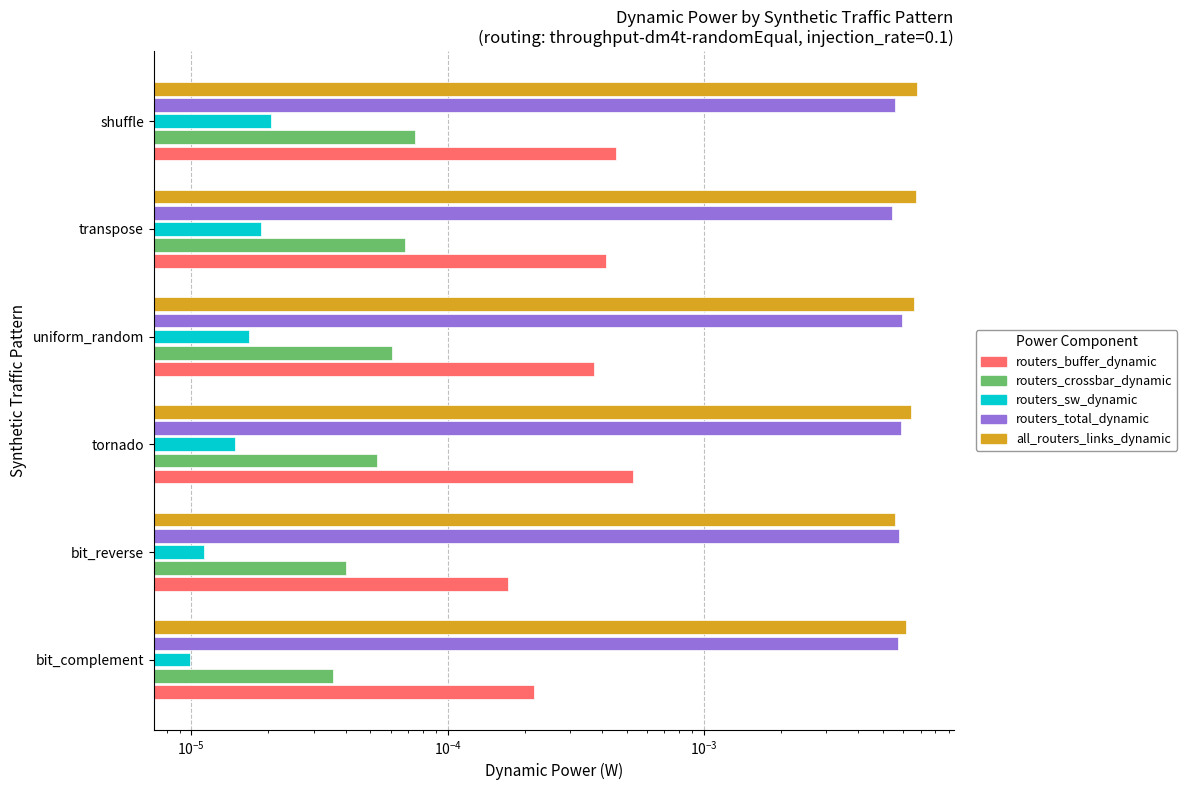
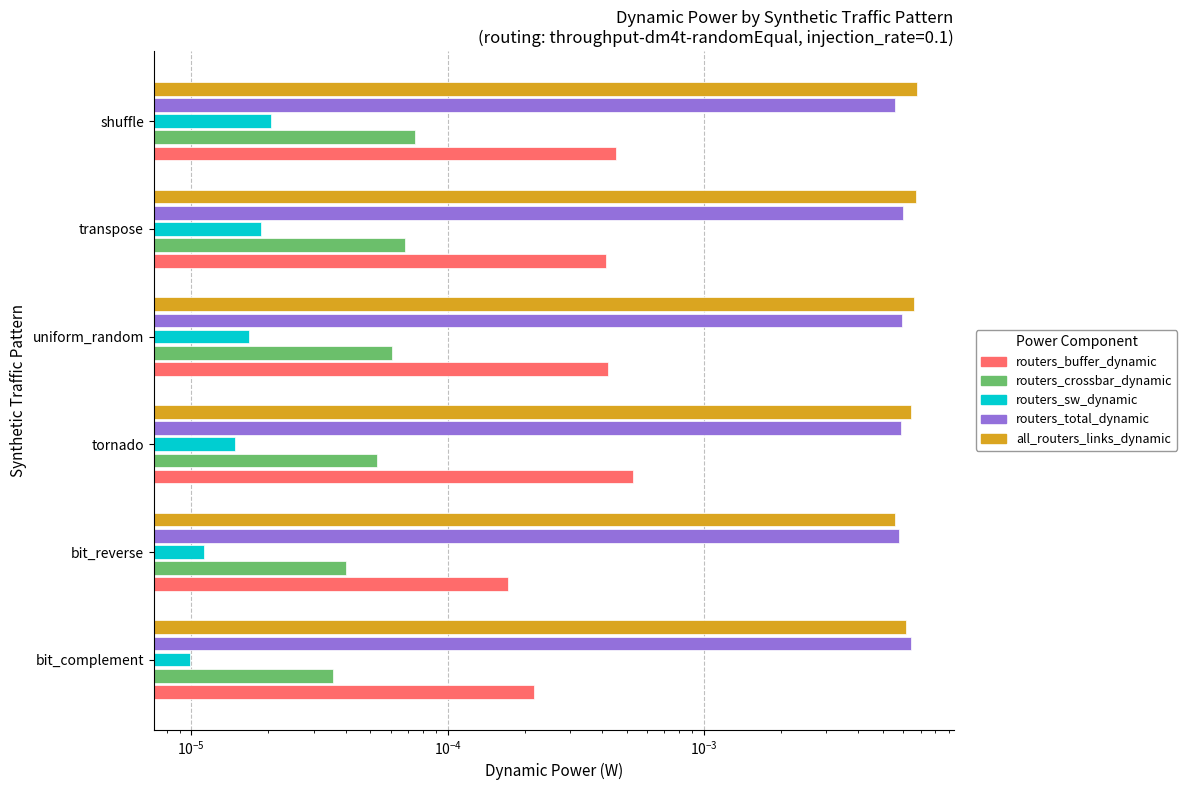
routers_total_dynamic, transpose: 0.0054 -> 0.0060
routers_buffer_dynamic, uniform_random: 0.00037 -> 0.00042
routers_total_dynamic, bit_complement: 0.0057 -> 0.0065
